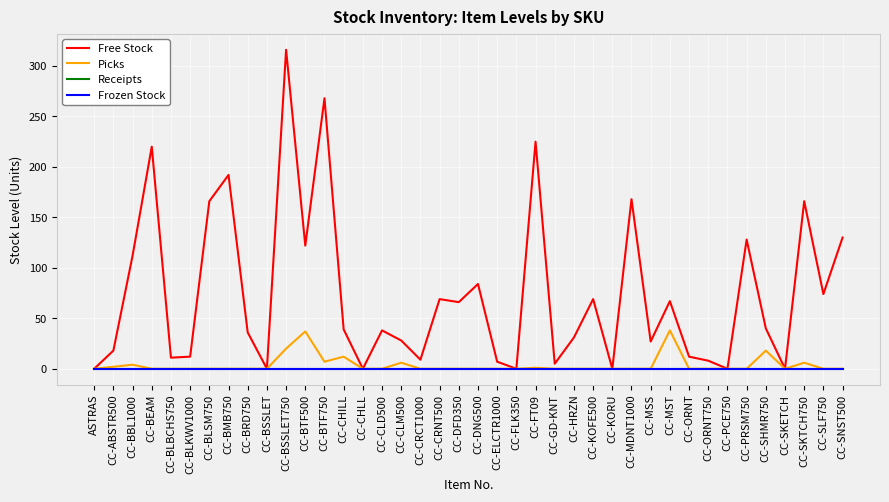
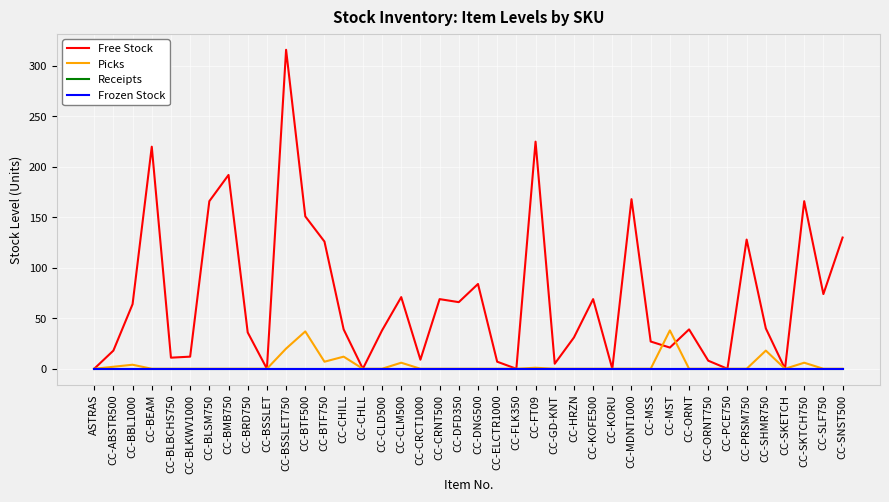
Free Stock, CC-BBL1000: 112 -> 64
Free Stock, CC-BTF500: 122 -> 151
Free Stock, CC-BTF750: 268 -> 126
Free Stock, CC-CLM500: 28 -> 71
Free Stock, CC-MST: 67 -> 21
Free Stock, CC-ORNT: 12 -> 39
